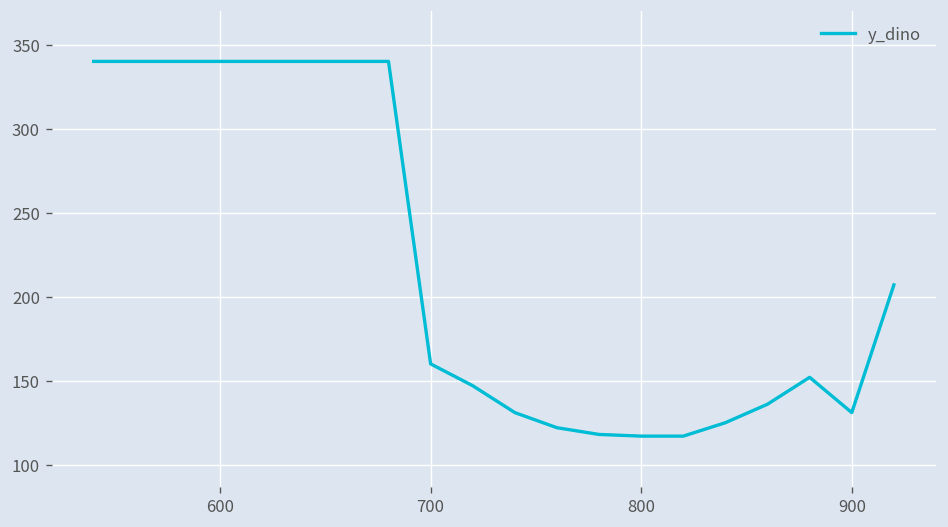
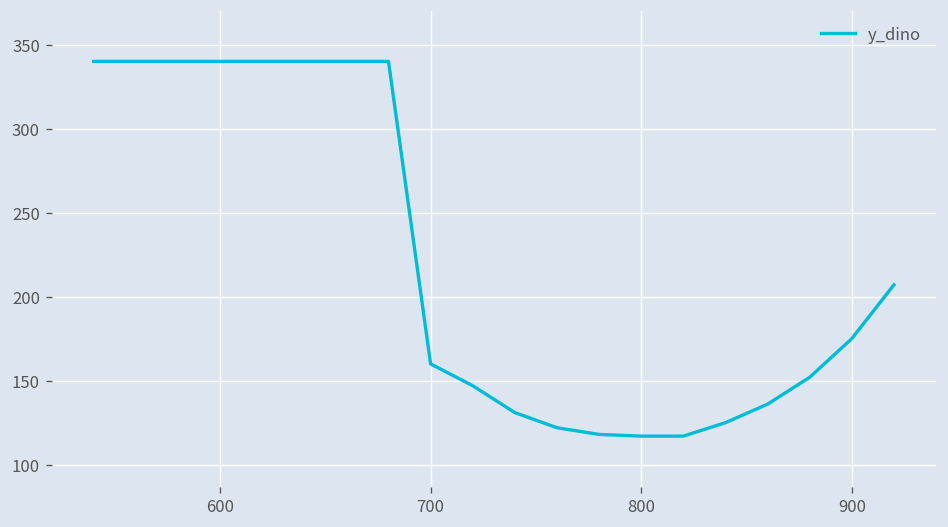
900: 131 -> 175
